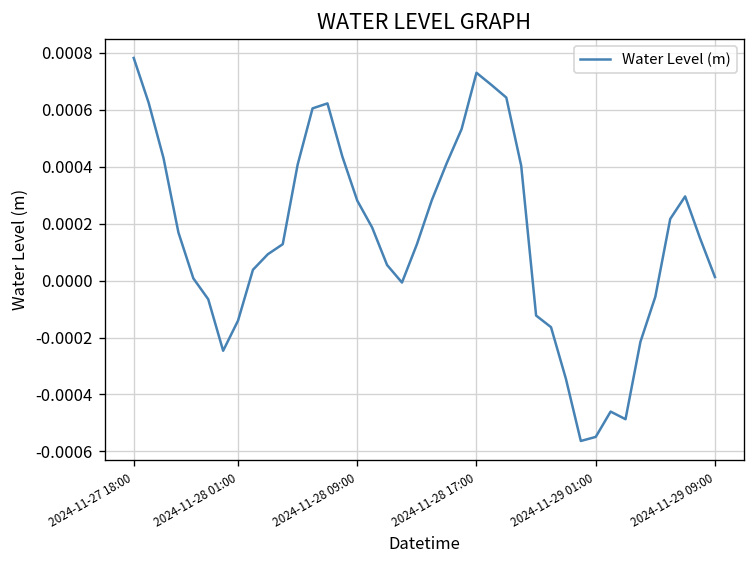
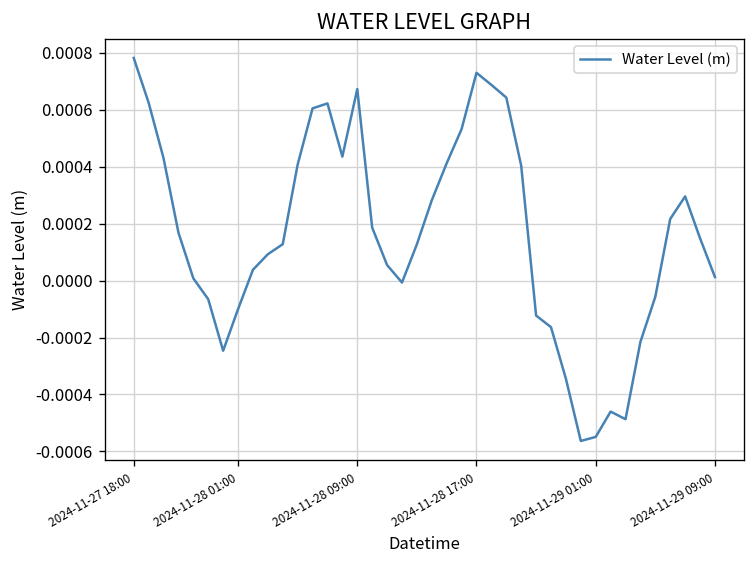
2024-11-28 01:00: -0.00014 -> -0.00010
2024-11-28 09:00: 0.00028 -> 0.00067
